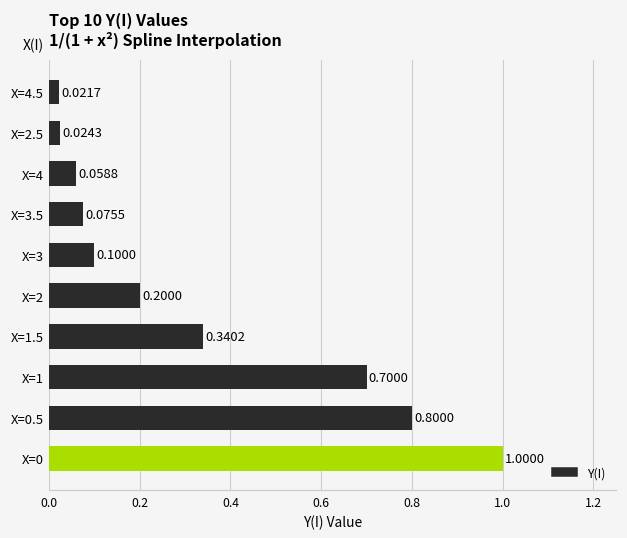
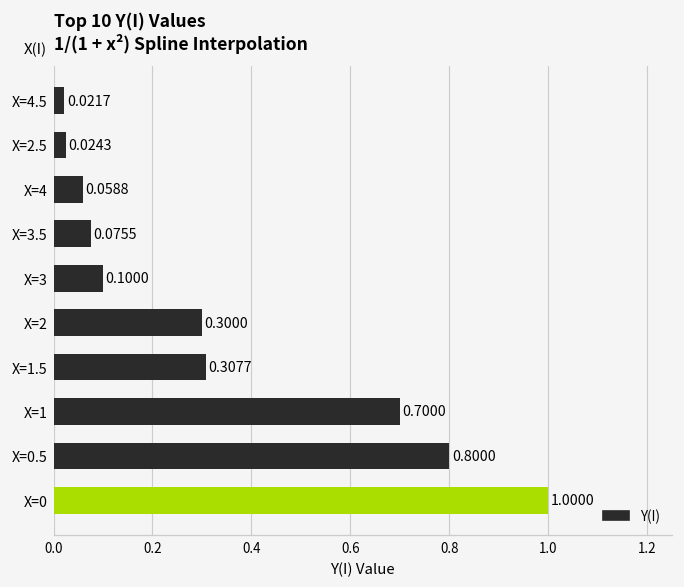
X=2: 0.2000 -> 0.3000
X=1.5: 0.3402 -> 0.3077
